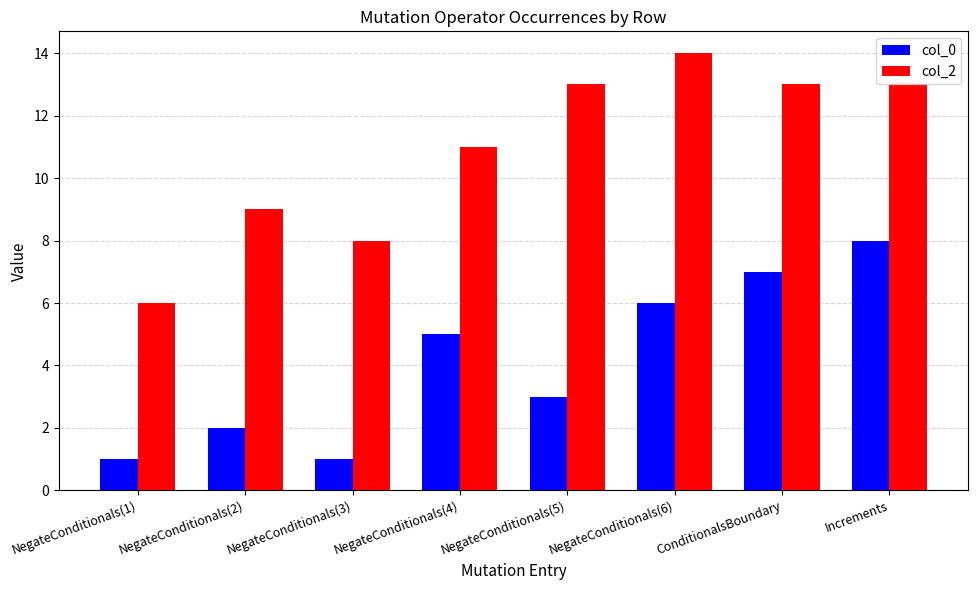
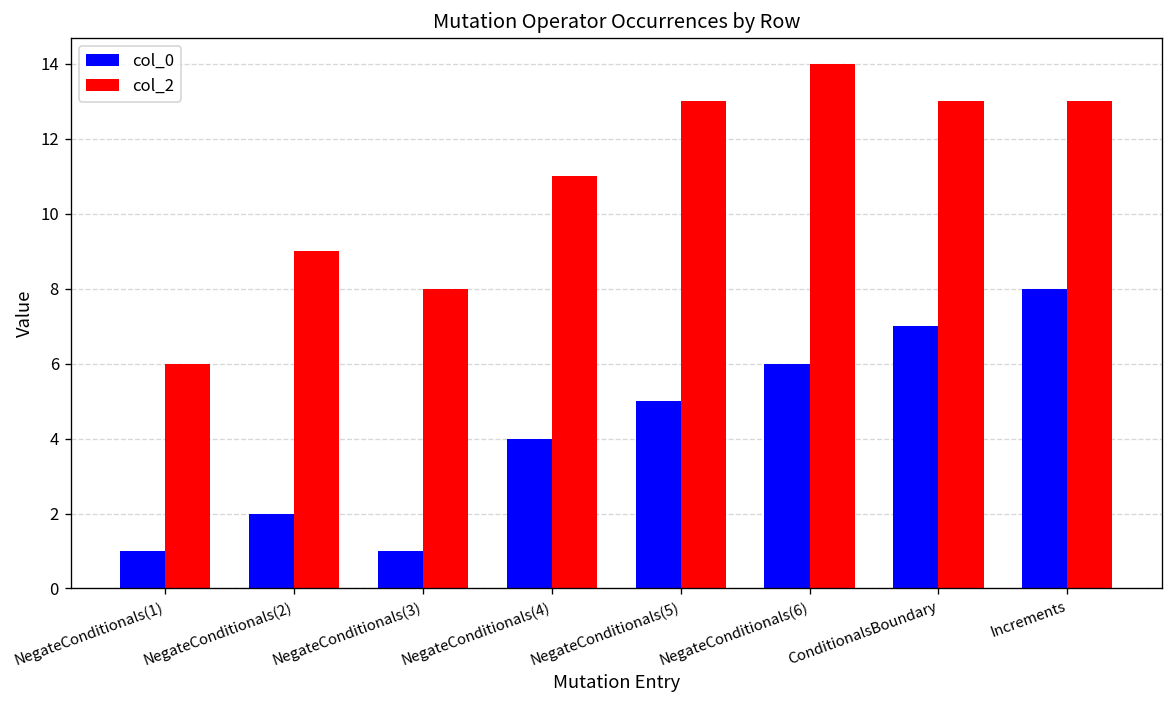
col_0, NegateConditionals(4): 5 -> 4
col_0, NegateConditionals(5): 3 -> 5
